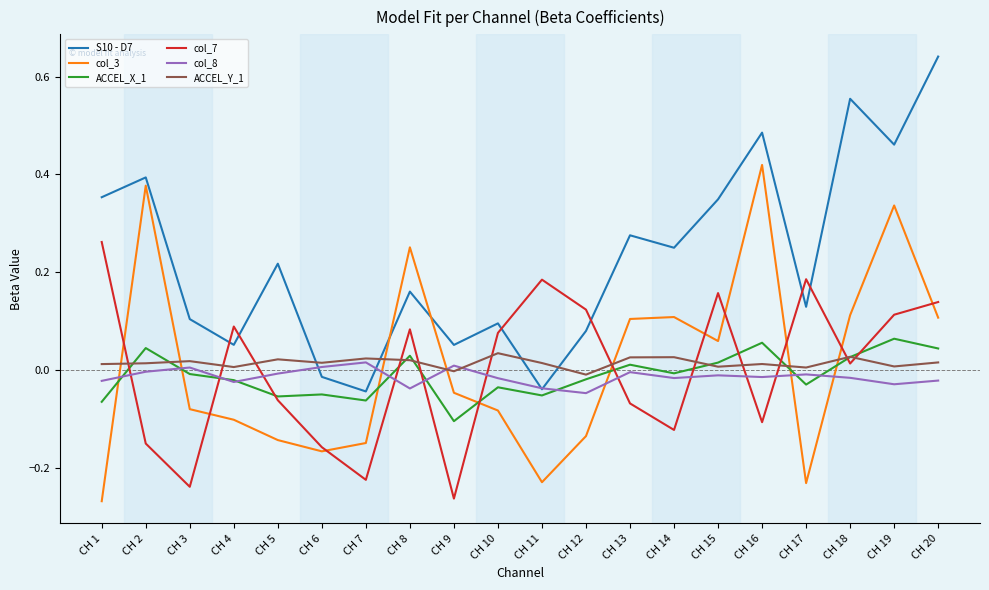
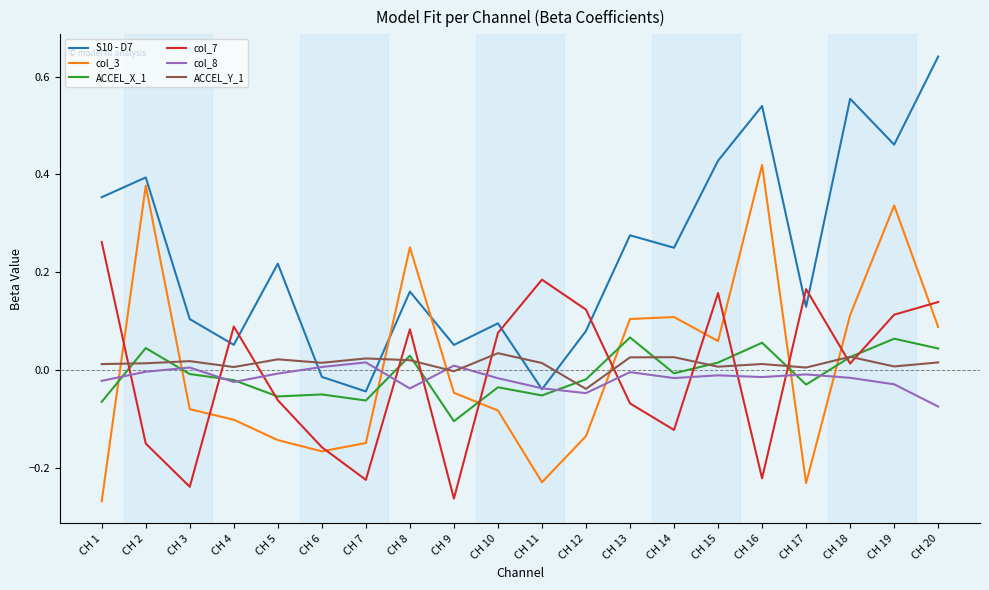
ACCEL_Y_1, CH 12: -0.01 -> -0.04
ACCEL_X_1, CH 13: 0.01 -> 0.07
S10 - D7, CH 15: 0.35 -> 0.43
S10 - D7, CH 16: 0.49 -> 0.54
col_7, CH 16: -0.11 -> -0.22
col_7, CH 17: 0.19 -> 0.17
col_3, CH 20: 0.11 -> 0.09
col_8, CH 20: -0.02 -> -0.07
